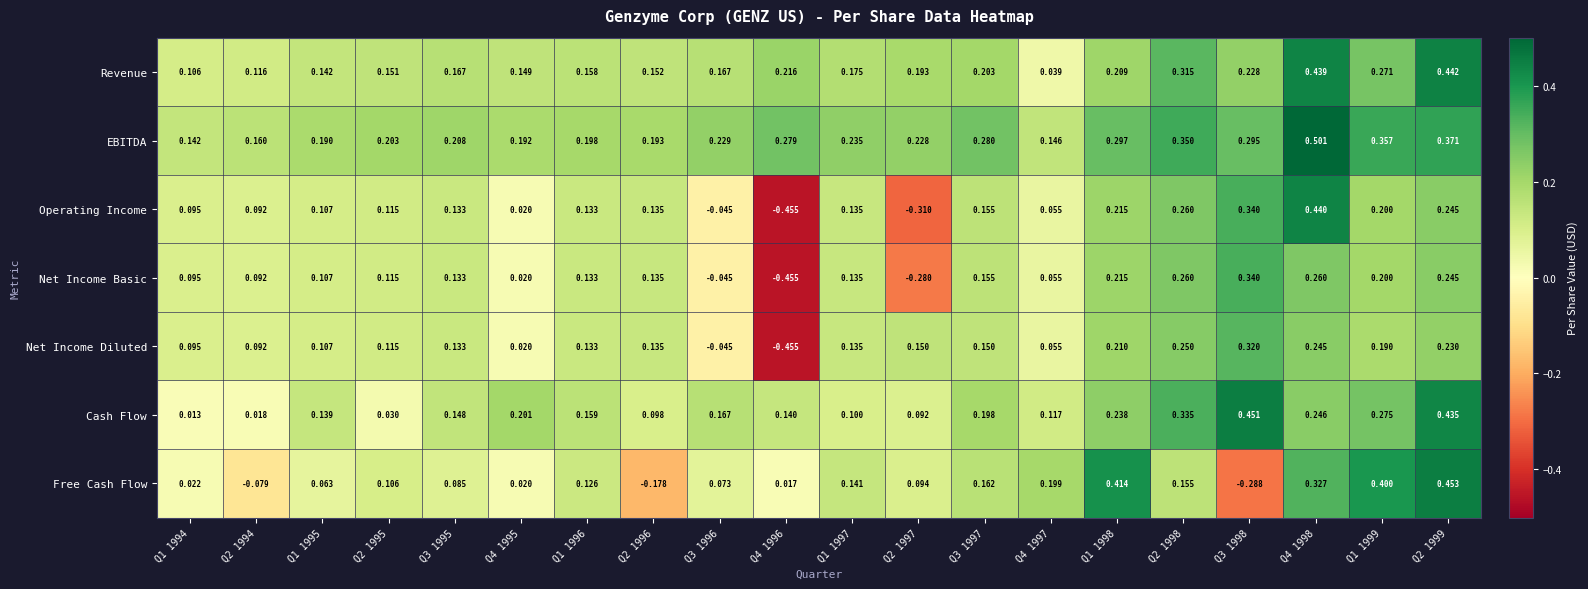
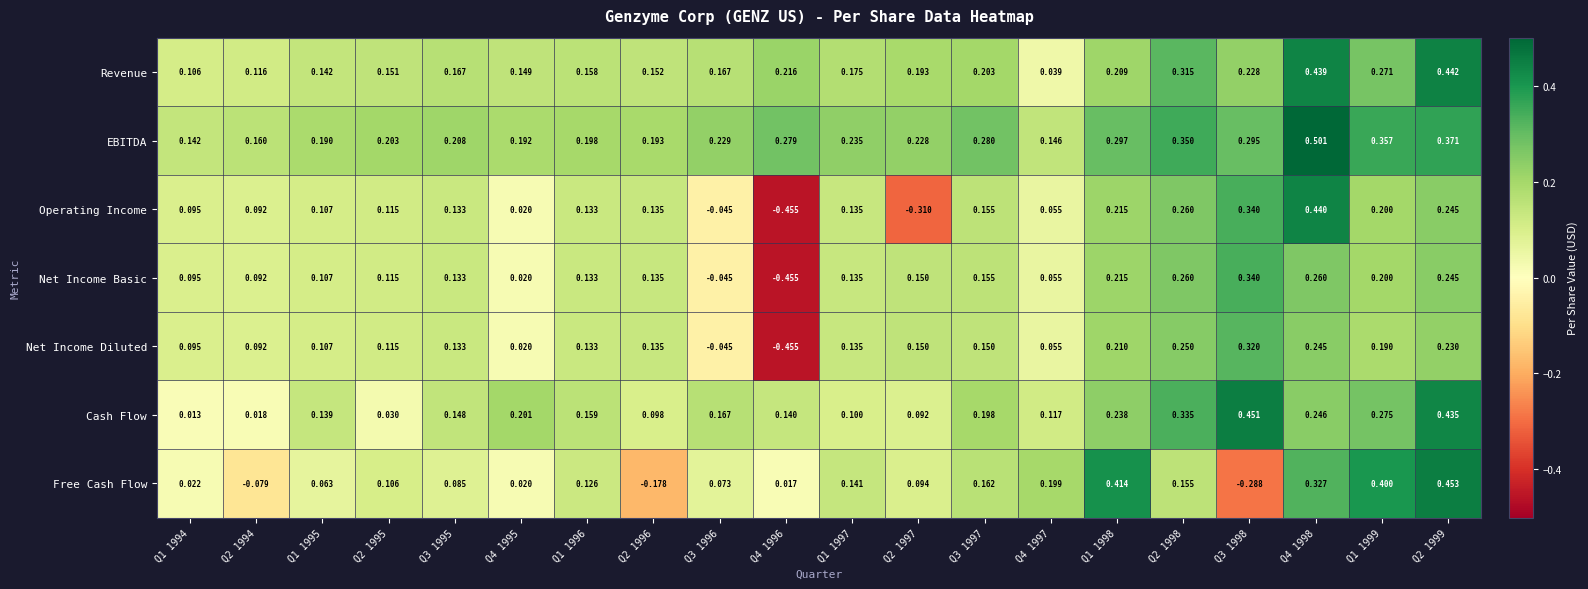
Net Income Basic, Q2 1997: -0.280 -> 0.150
